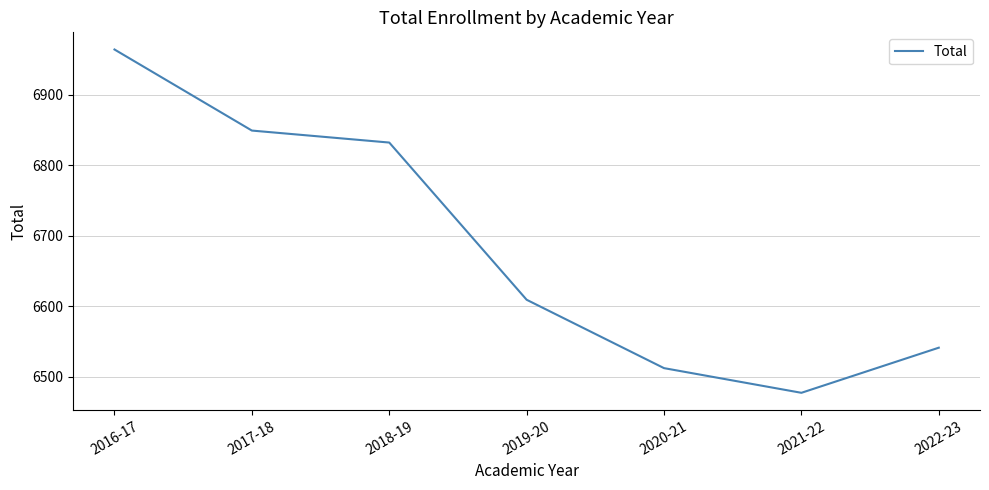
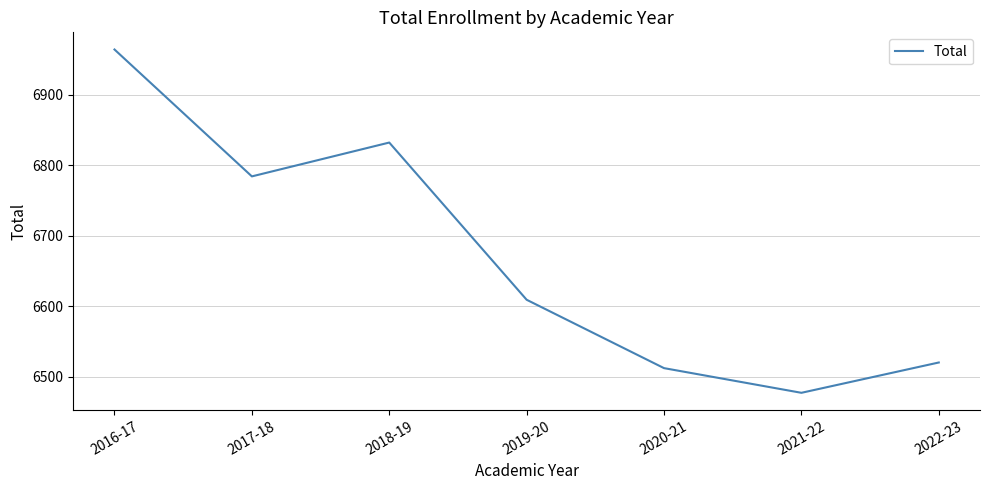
2017-18: 6850 -> 6780
2022-23: 6540 -> 6520
